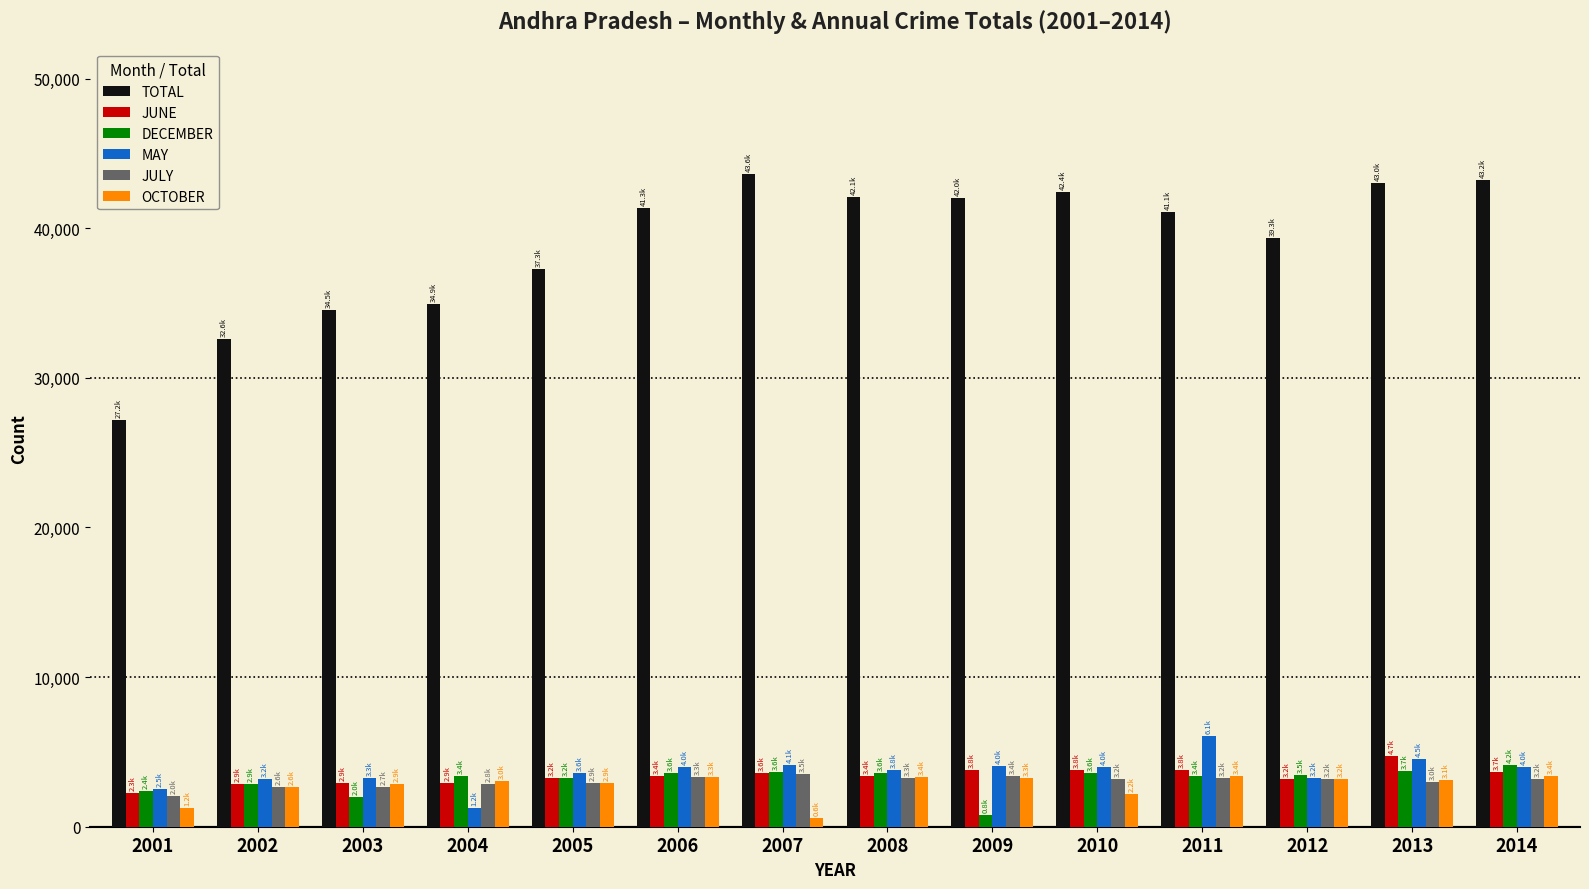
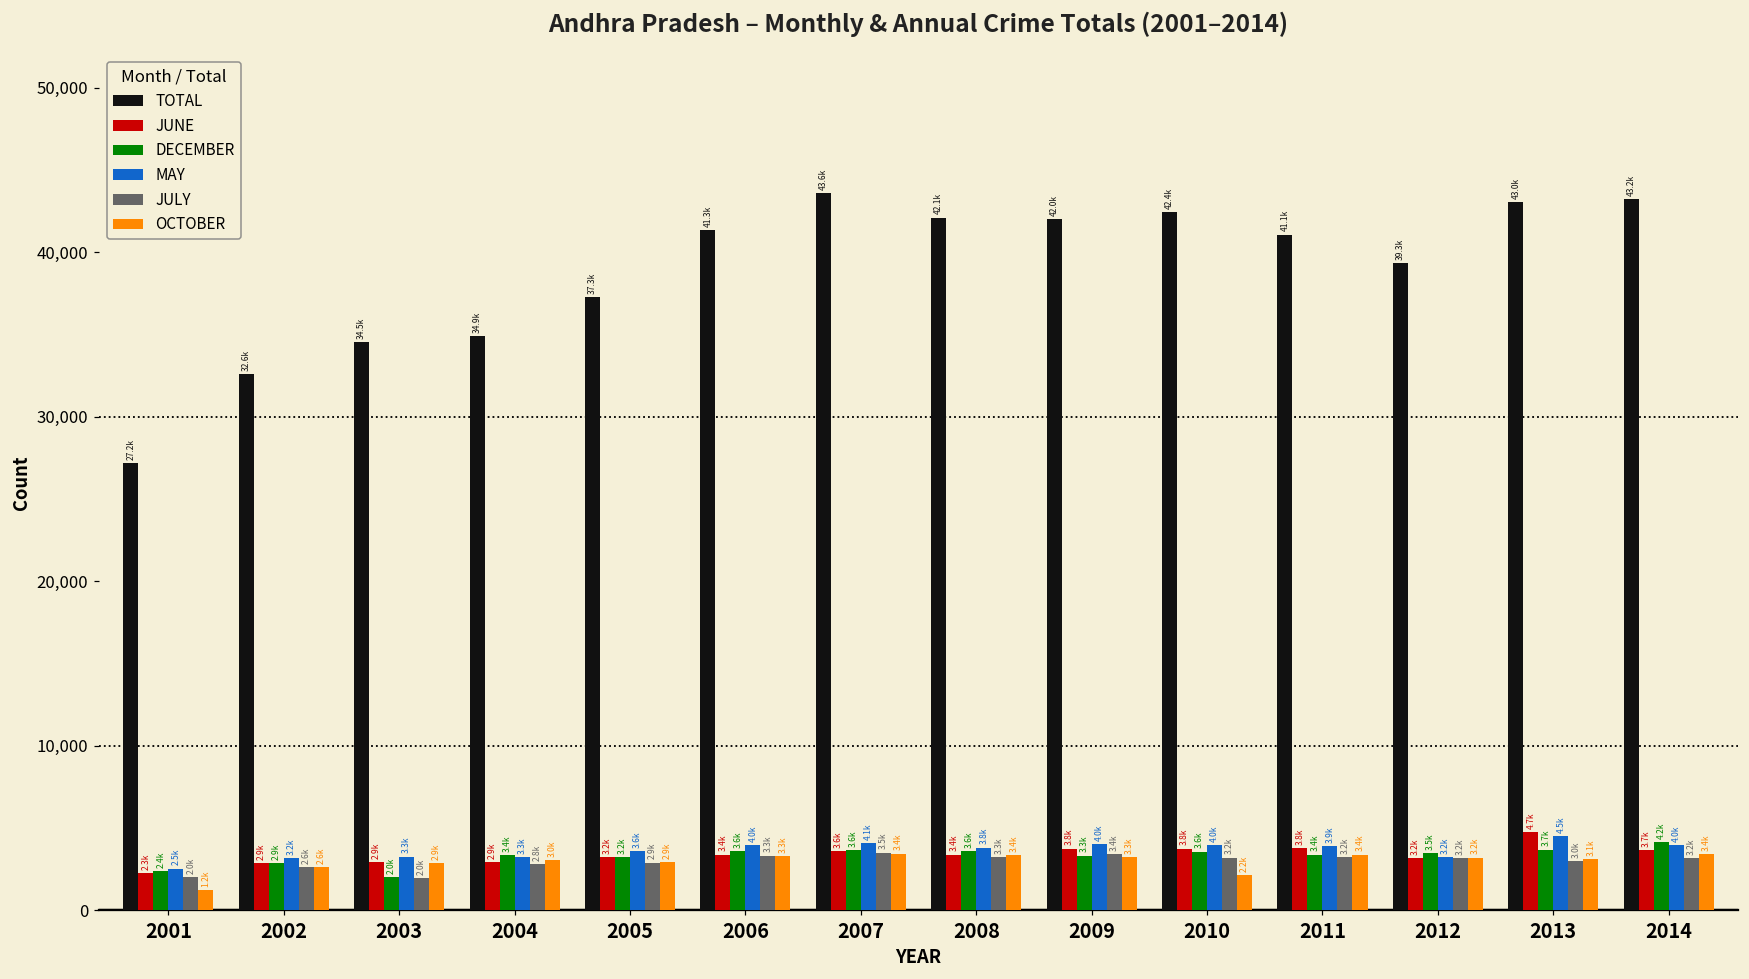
JULY, 2003: 2.7k -> 2.0k
MAY, 2004: 1.2k -> 3.3k
OCTOBER, 2007: 0.6k -> 3.4k
DECEMBER, 2009: 0.8k -> 3.3k
MAY, 2011: 6.1k -> 3.9k
